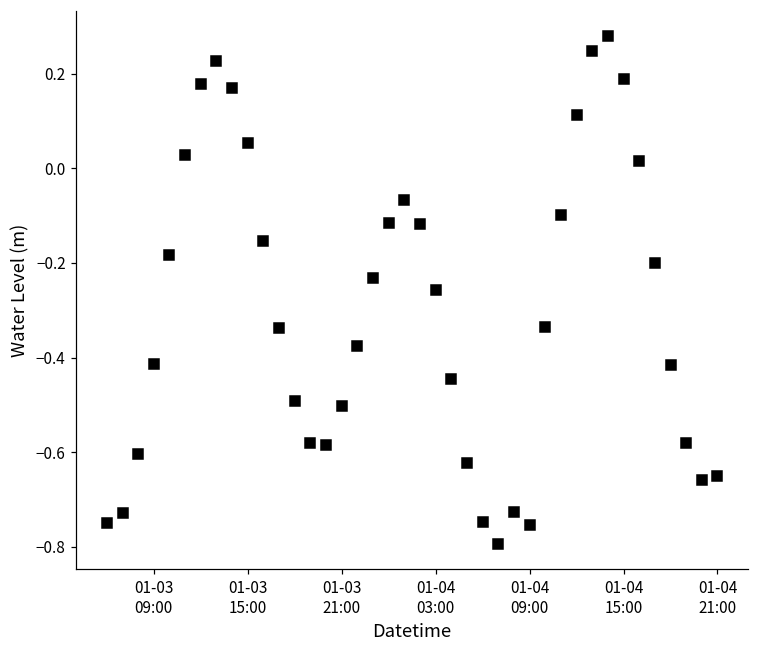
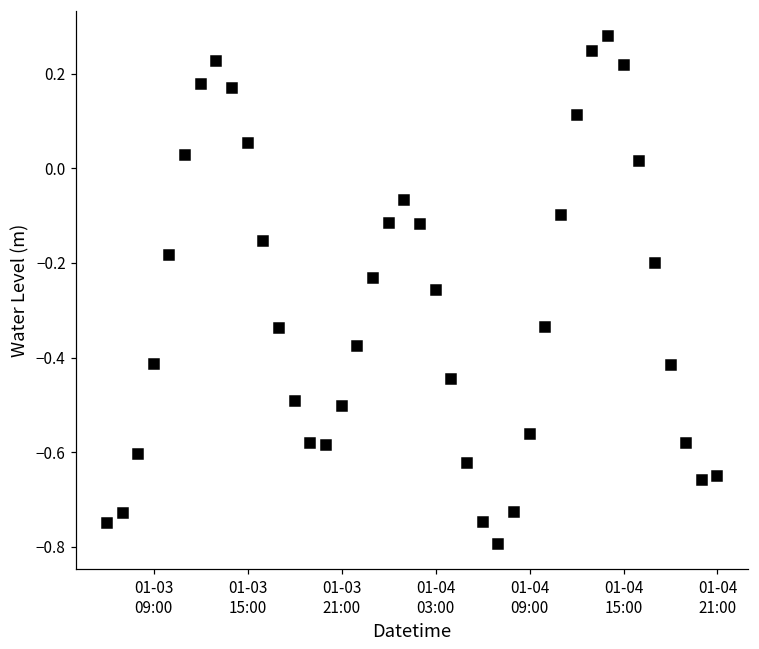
01-04 09:00: -0.75 -> -0.56
01-04 15:00: 0.19 -> 0.22
